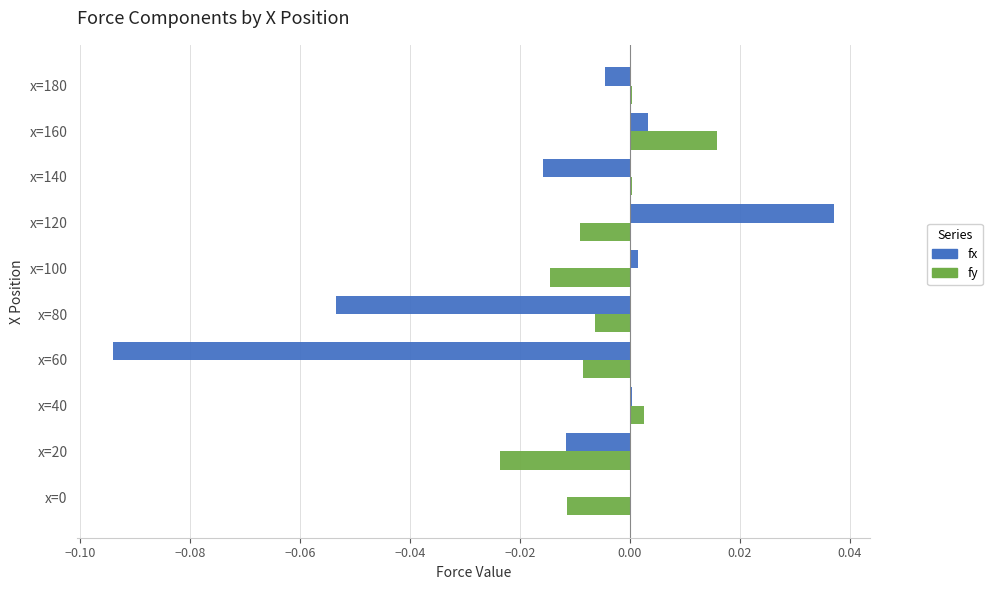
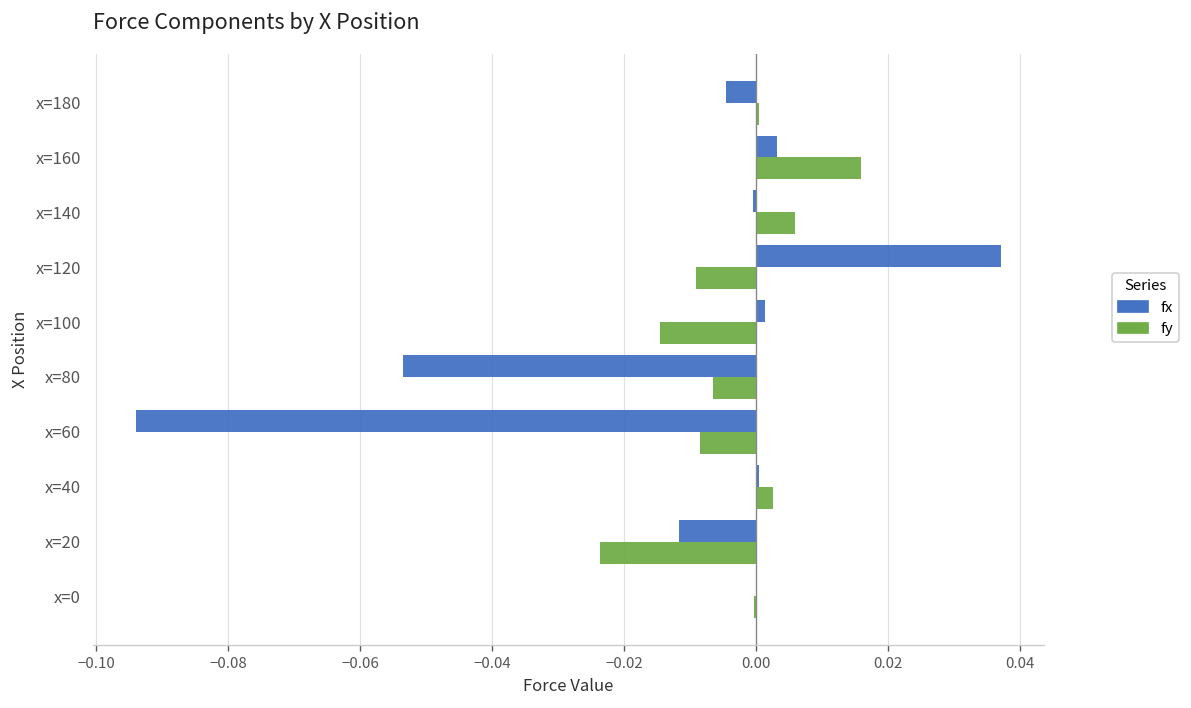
fx, x=140: -0.016 -> 0.000
fy, x=140: 0.000 -> 0.006
fy, x=0: -0.011 -> 0.000
